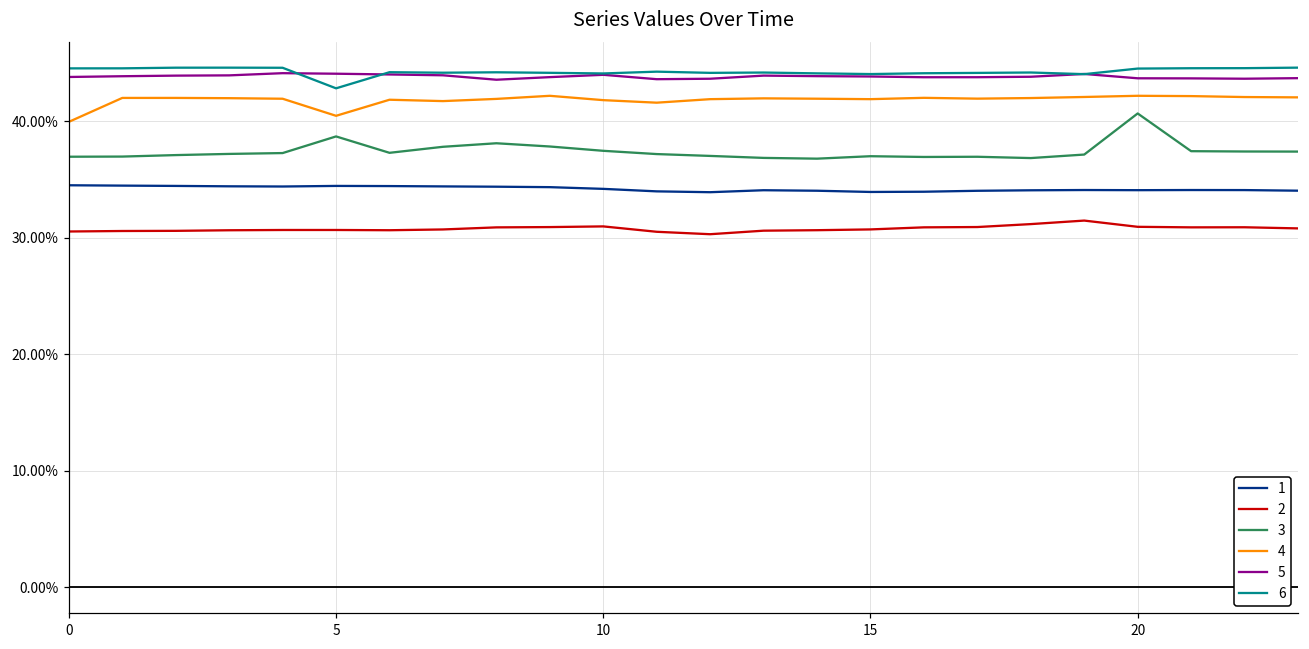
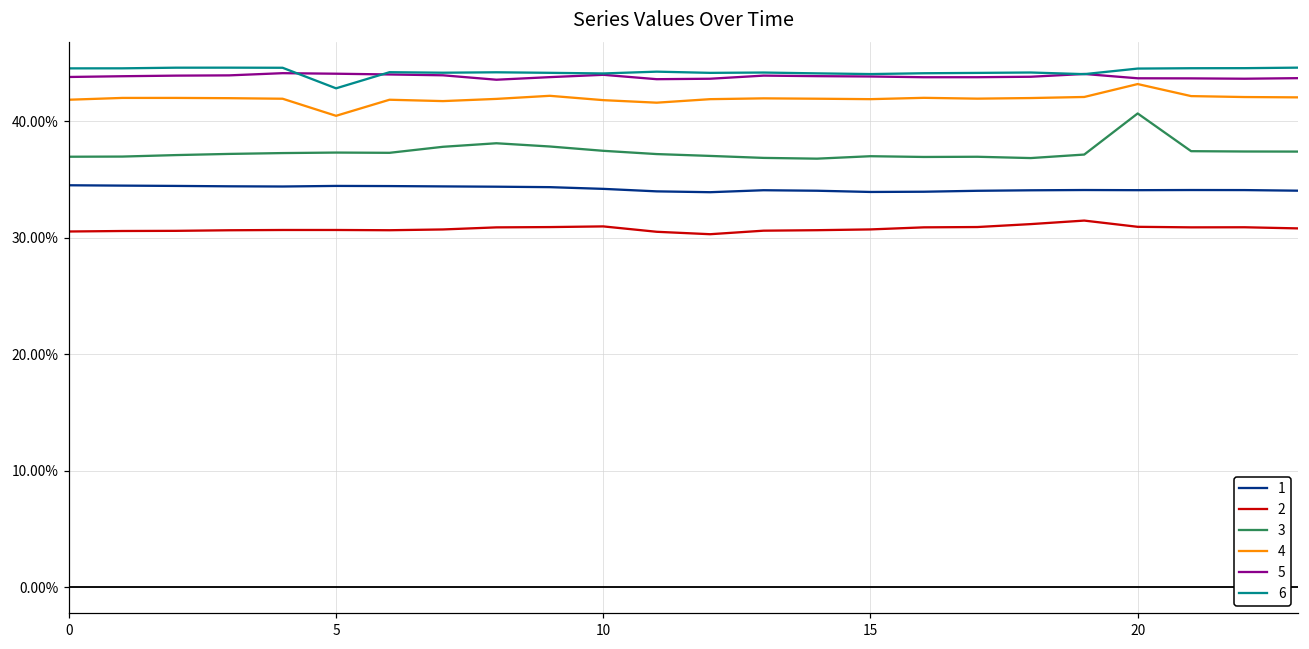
4, 0: 40.0% -> 41.9%
3, 5: 38.7% -> 37.3%
4, 20: 42.2% -> 43.2%
